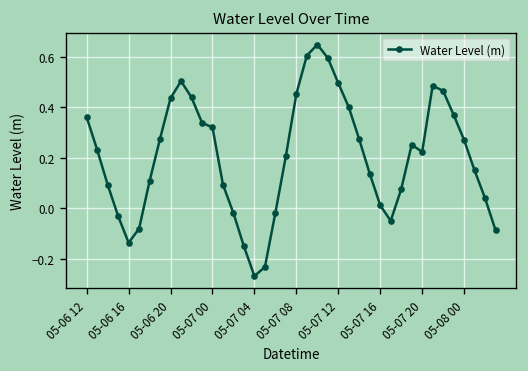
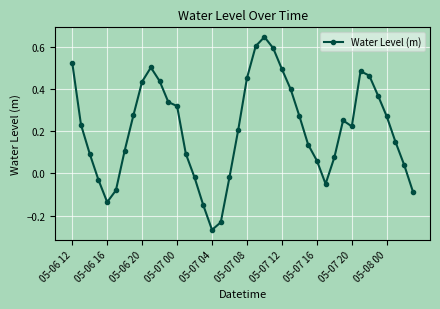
05-06 12: 0.36 -> 0.53
05-07 16: 0.01 -> 0.06
